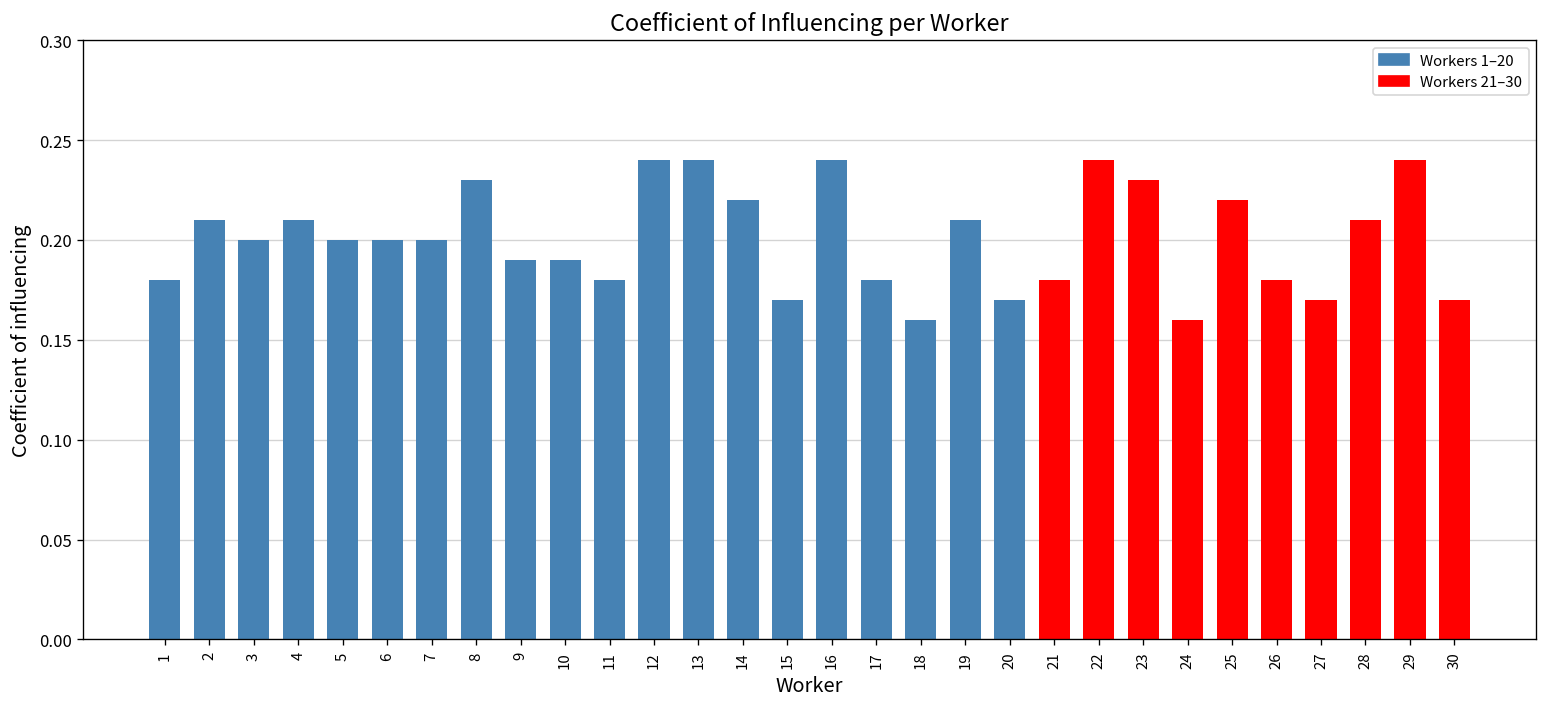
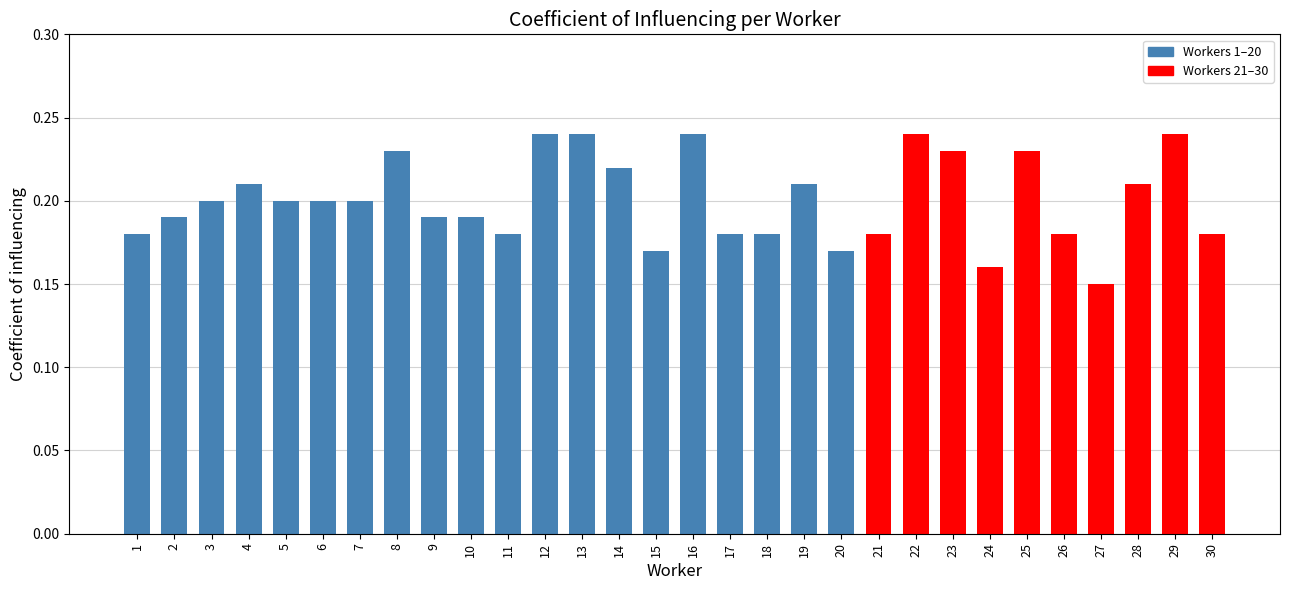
2: 0.21 -> 0.19
18: 0.16 -> 0.18
25: 0.22 -> 0.23
27: 0.17 -> 0.15
30: 0.17 -> 0.18
